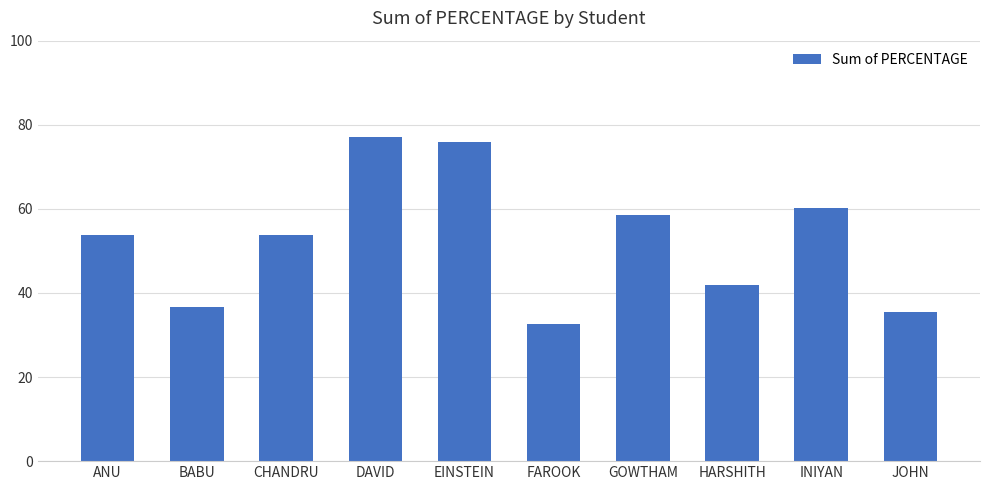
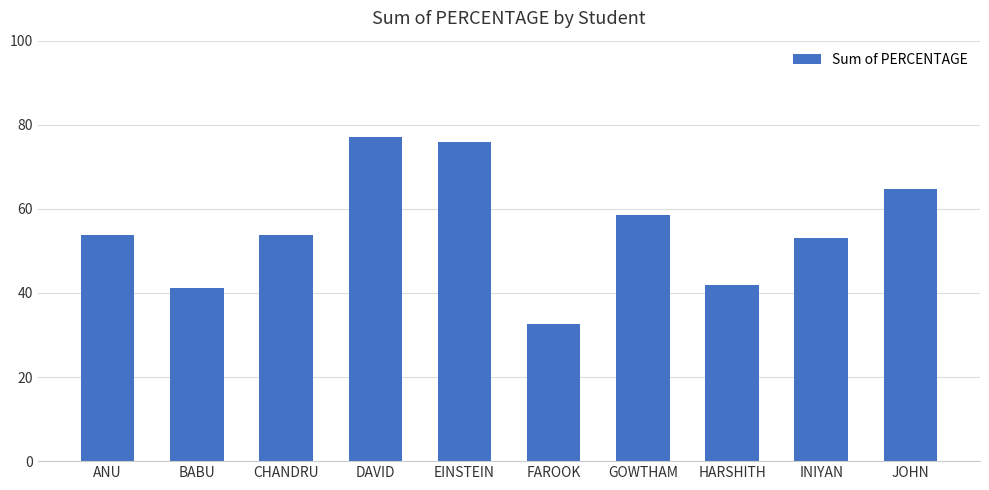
BABU: 37 -> 41
INIYAN: 60 -> 53
JOHN: 35 -> 65
